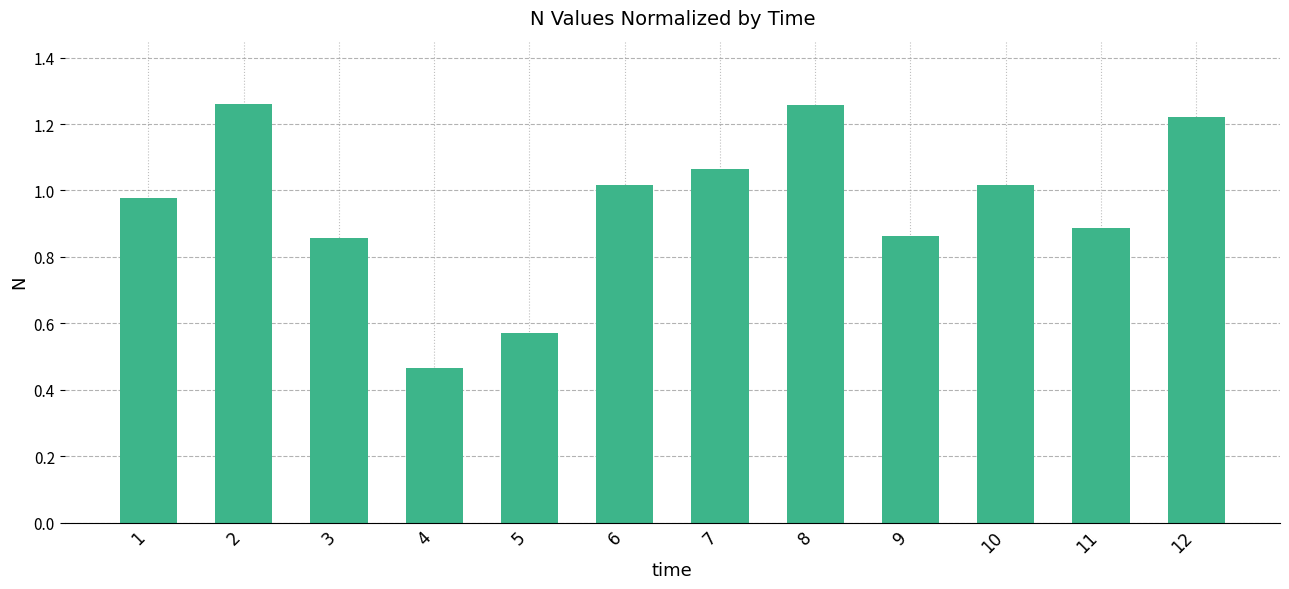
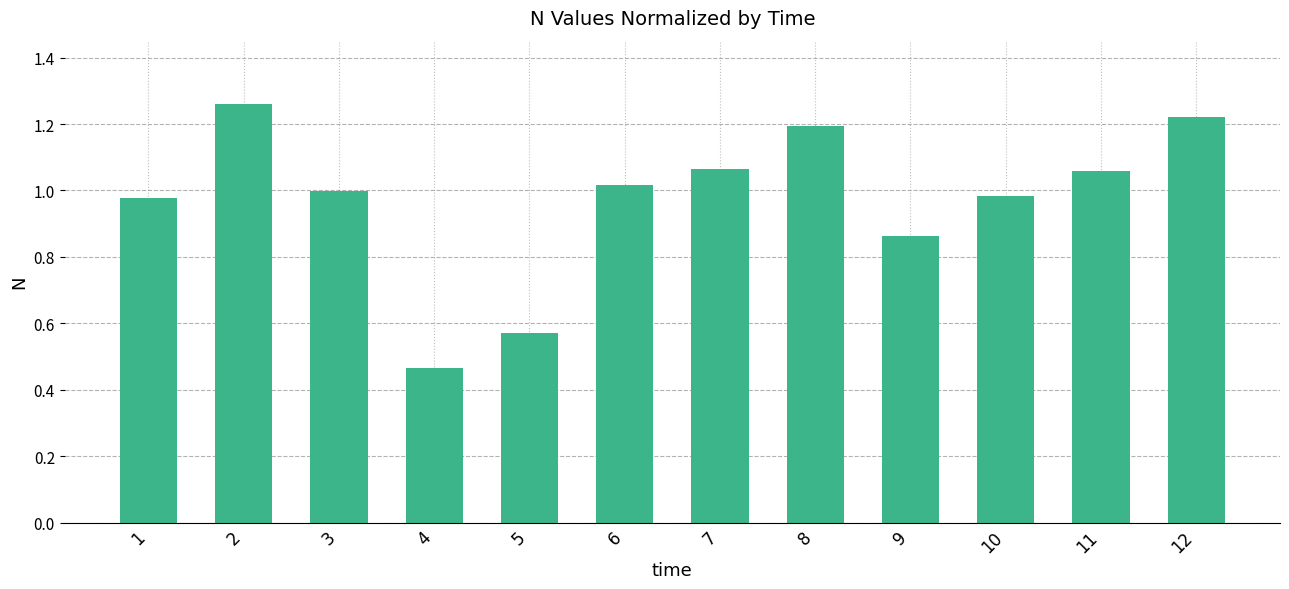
3: 0.86 -> 1.00
8: 1.26 -> 1.19
10: 1.02 -> 0.98
11: 0.89 -> 1.06
